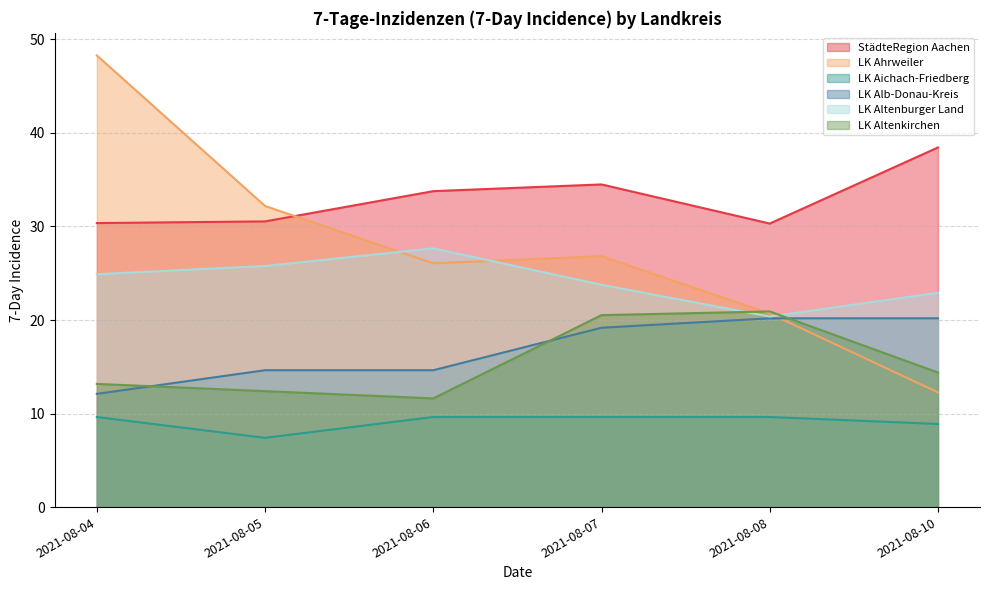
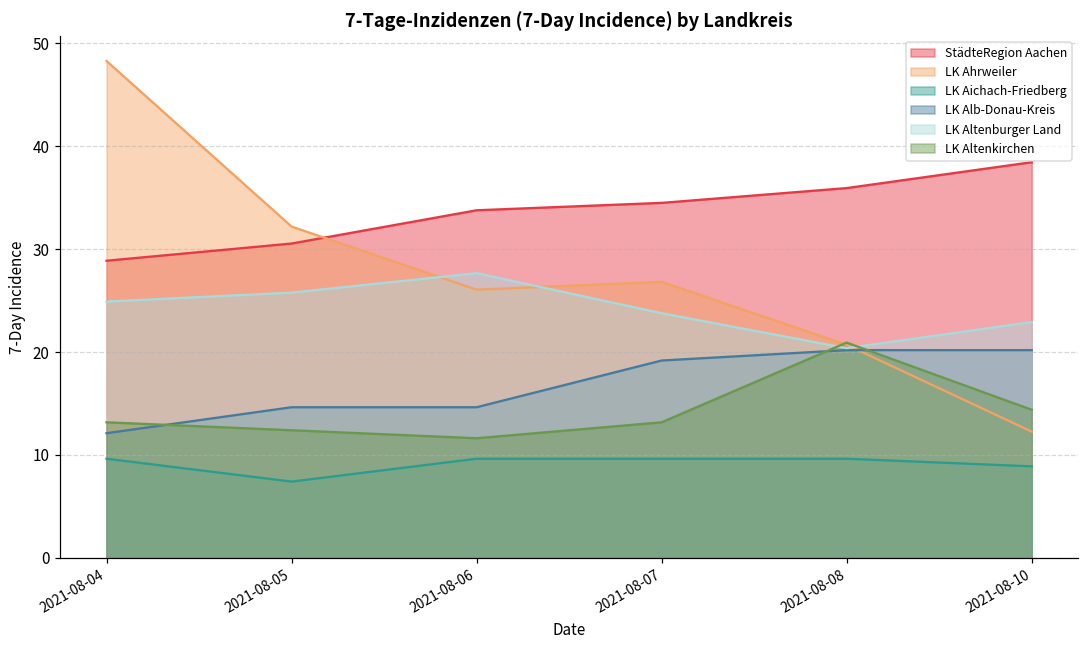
StädteRegion Aachen, 2021-08-04: 30 -> 29
LK Altenkirchen, 2021-08-07: 21 -> 13
StädteRegion Aachen, 2021-08-08: 30 -> 36
